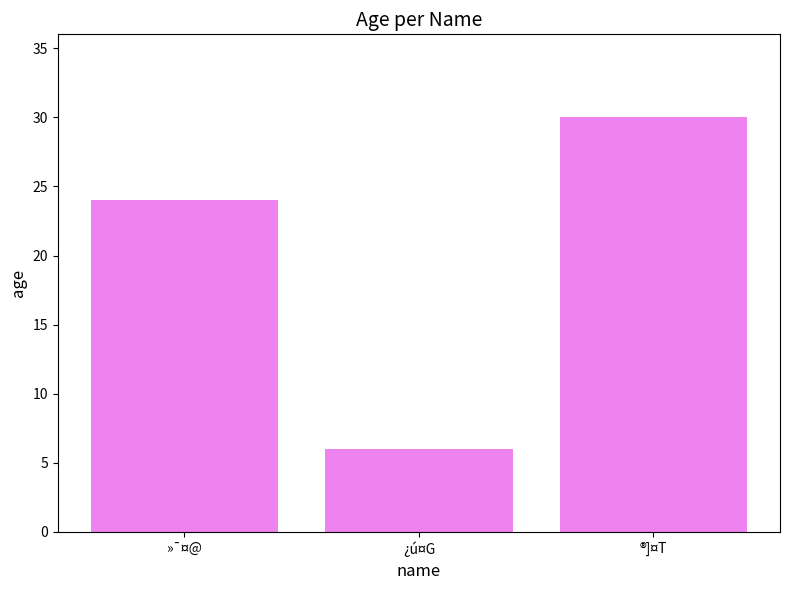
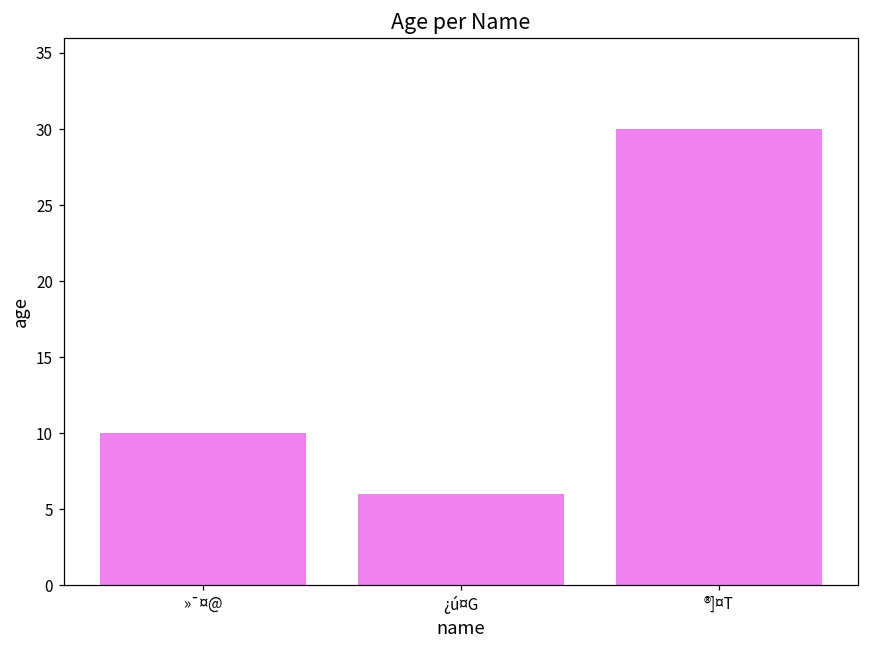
»¯¤@: 24 -> 10
